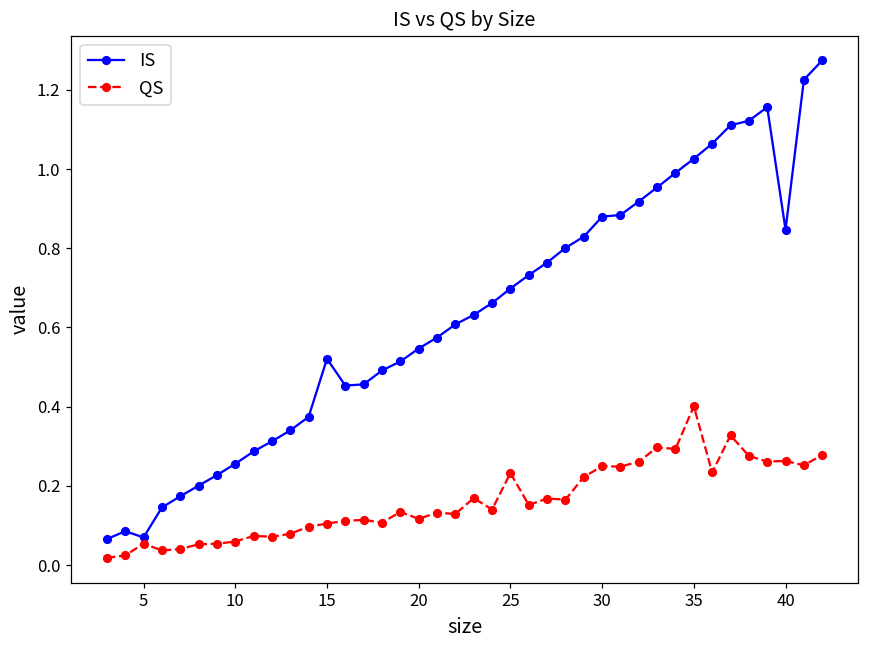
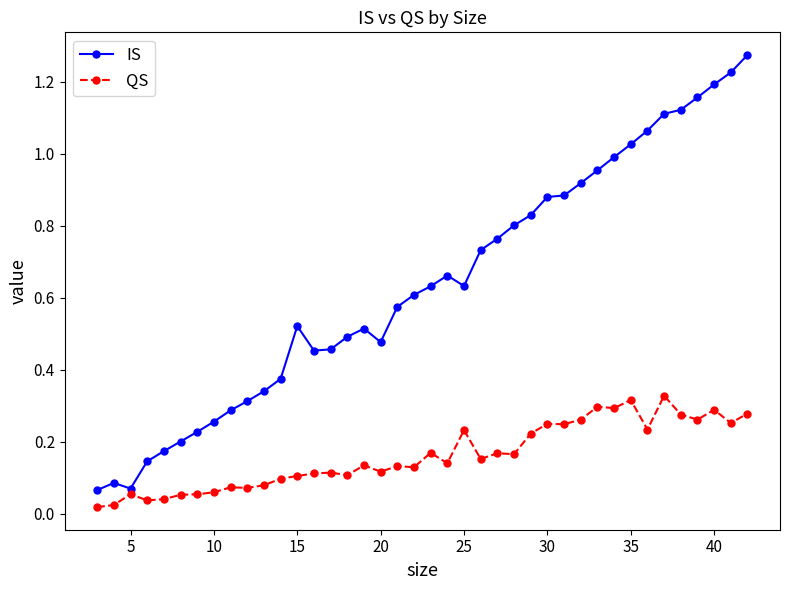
IS, 20: 0.55 -> 0.48
IS, 25: 0.70 -> 0.63
QS, 35: 0.40 -> 0.32
IS, 40: 0.85 -> 1.19
QS, 40: 0.26 -> 0.29
